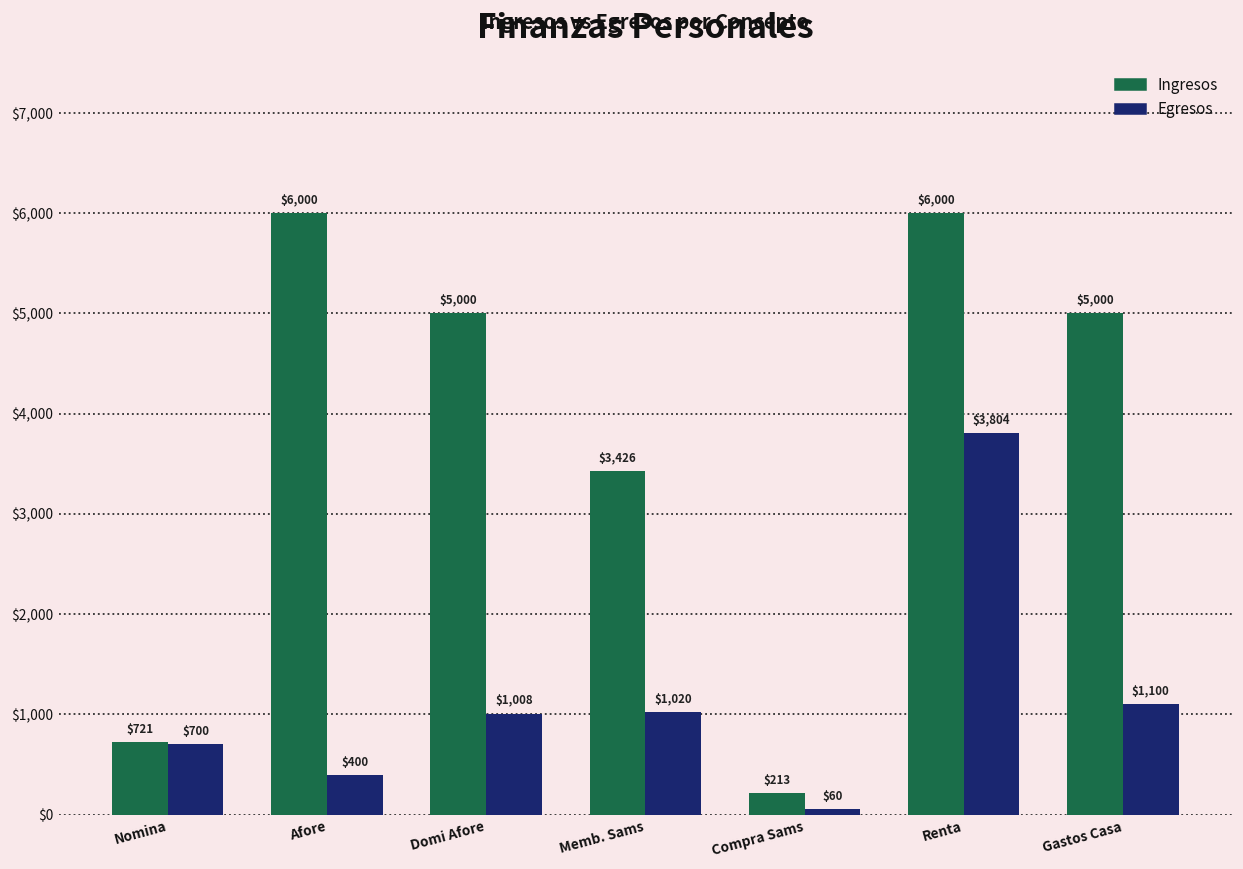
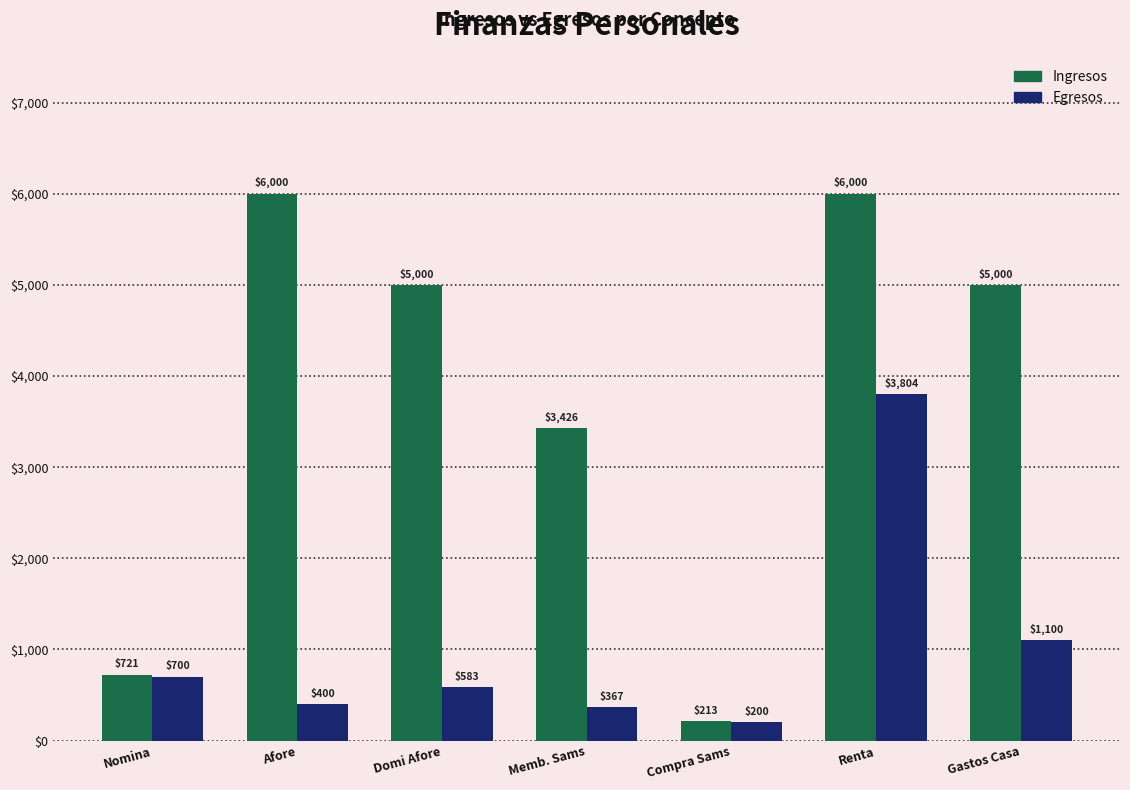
Egresos, Domi Afore: $1,008 -> $583
Egresos, Memb. Sams: $1,020 -> $367
Egresos, Compra Sams: $60 -> $200
